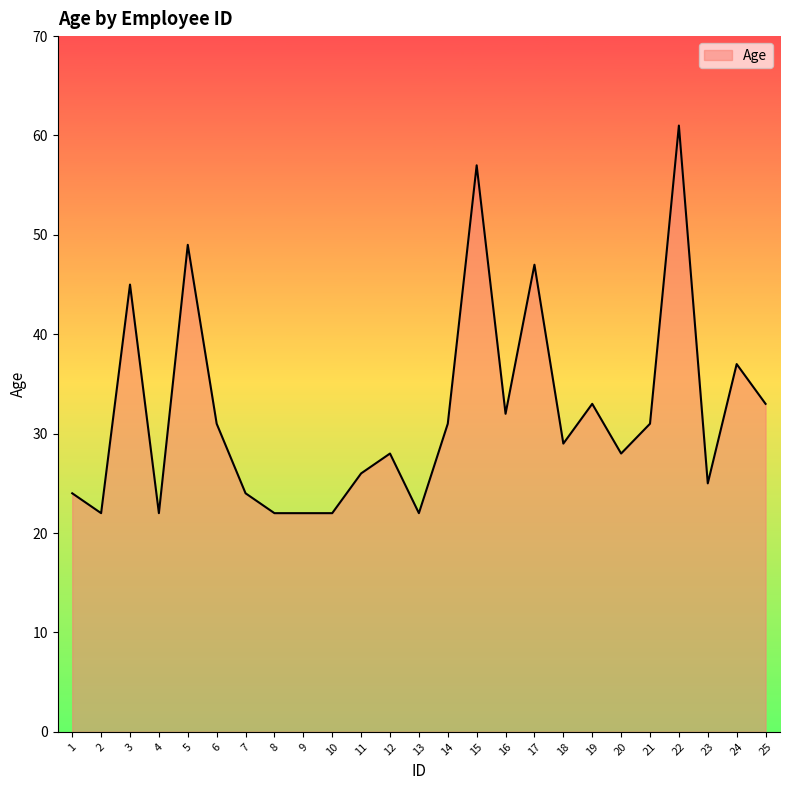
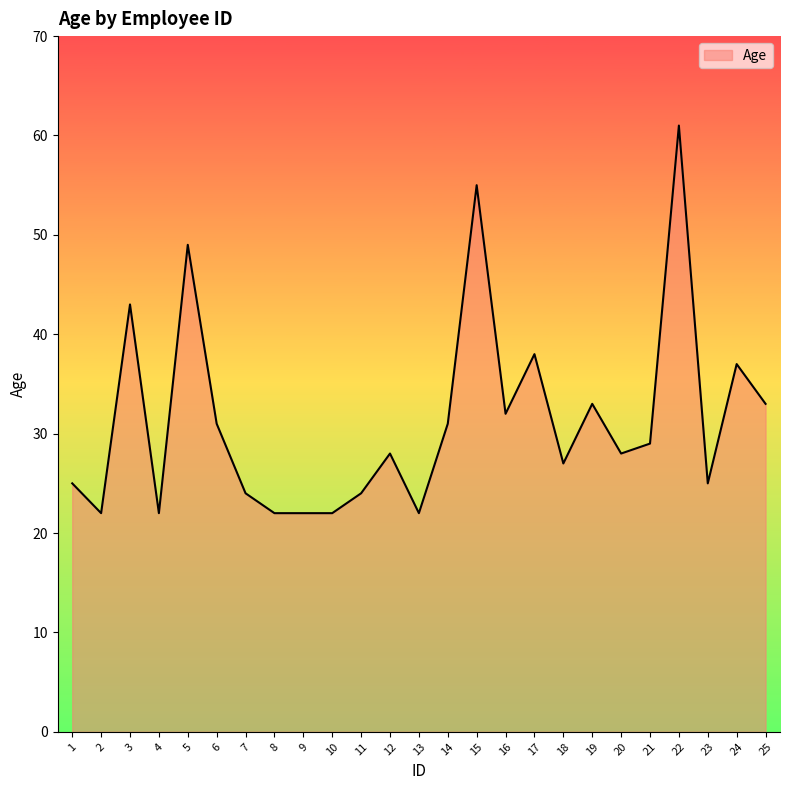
1: 24 -> 25
3: 45 -> 43
11: 26 -> 24
15: 57 -> 55
17: 47 -> 38
18: 29 -> 27
21: 31 -> 29
